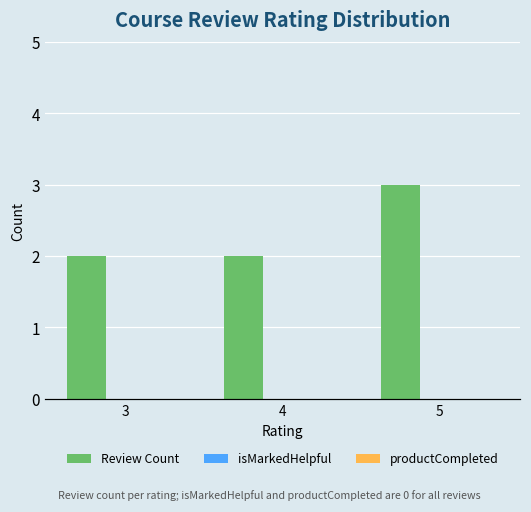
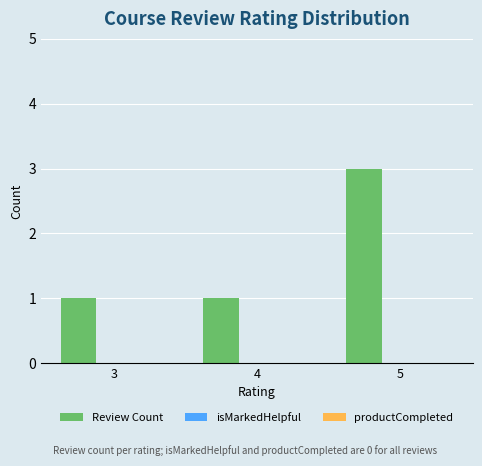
Review Count, 3: 2 -> 1
Review Count, 4: 2 -> 1
